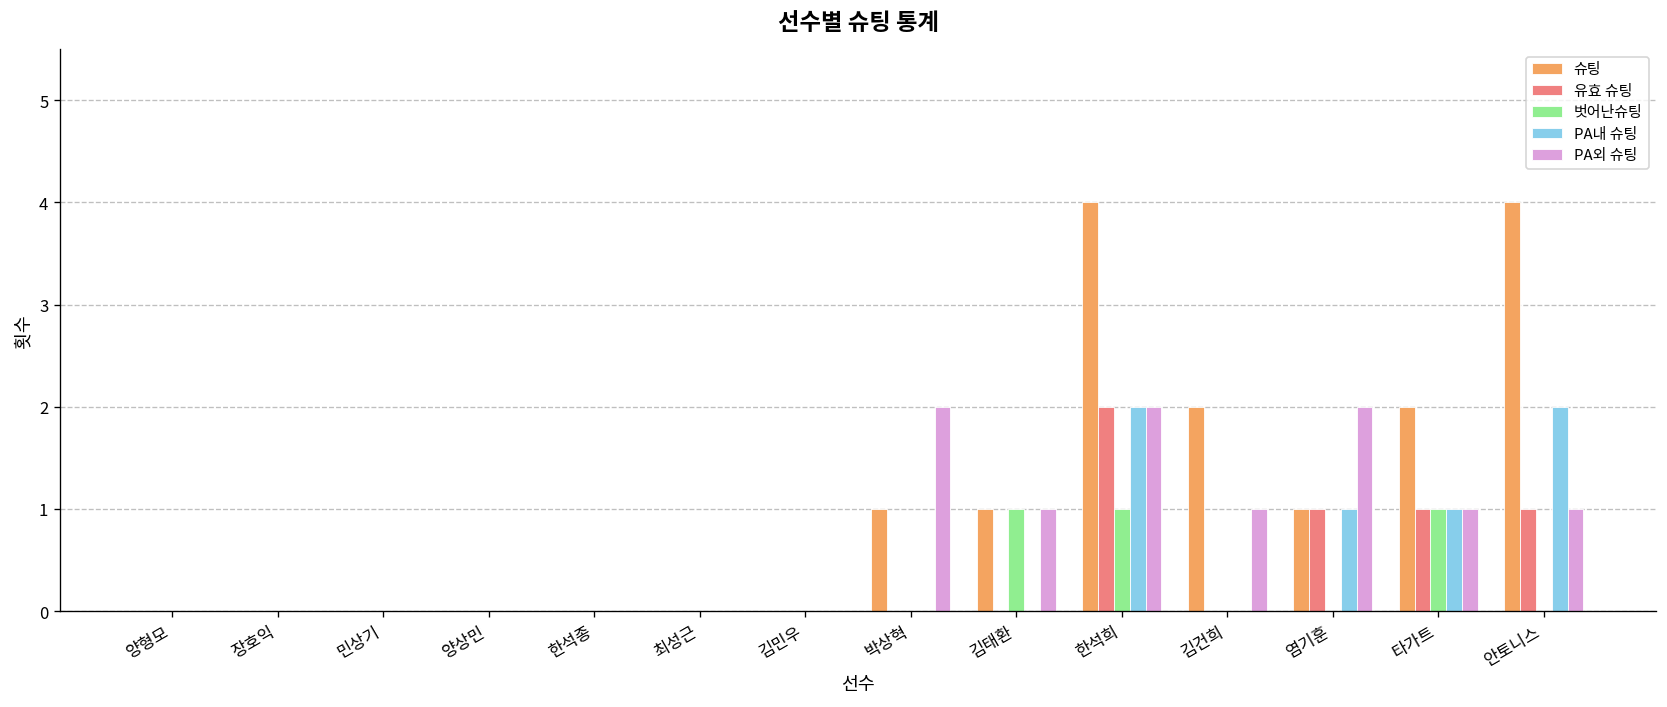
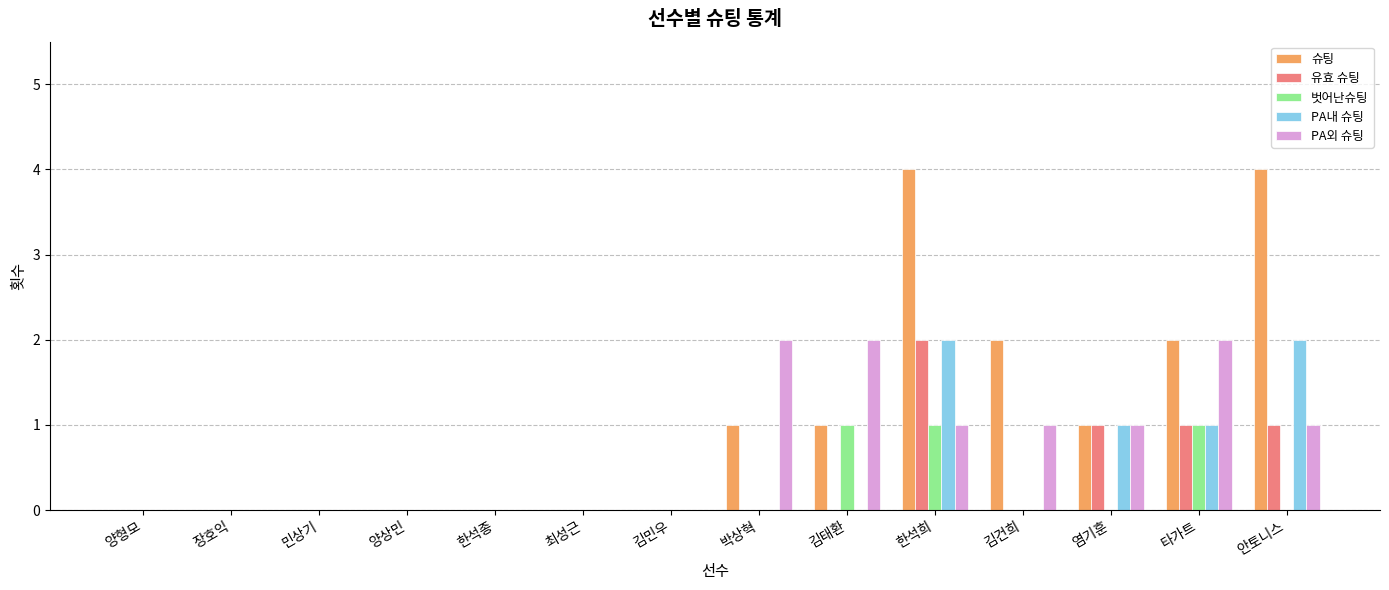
PA외 슈팅, 김태환: 1 -> 2
PA외 슈팅, 한석희: 2 -> 1
PA외 슈팅, 염기훈: 2 -> 1
PA외 슈팅, 타가트: 1 -> 2
